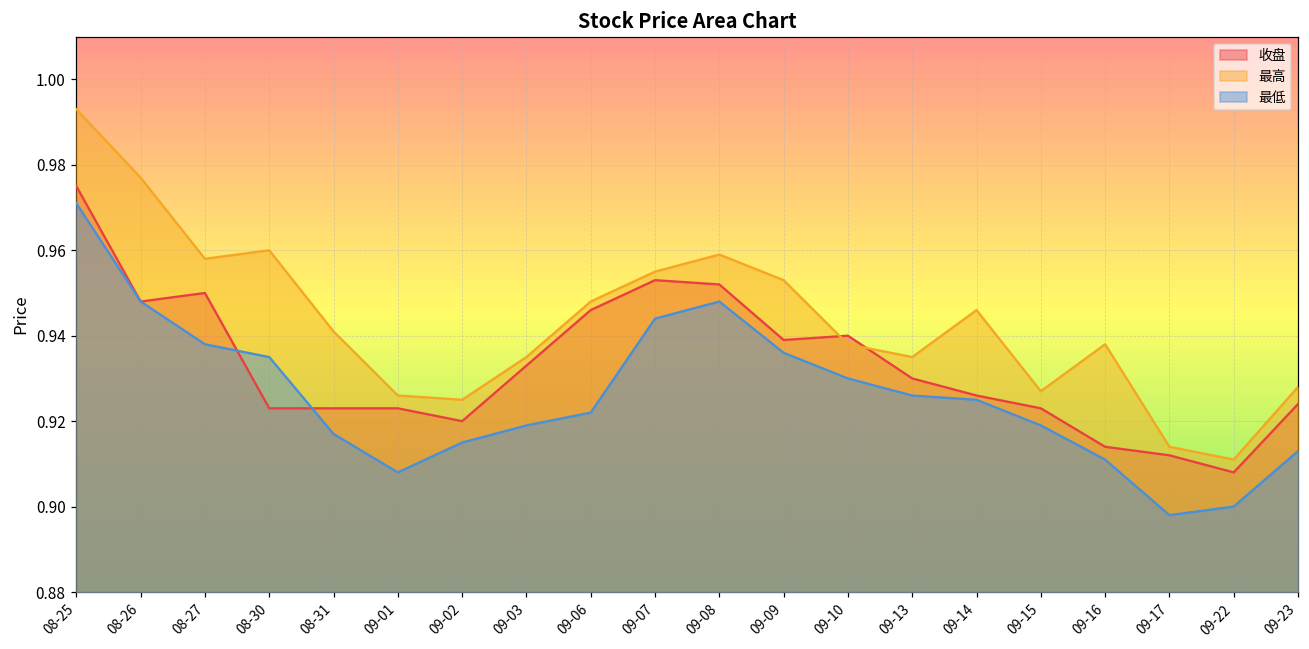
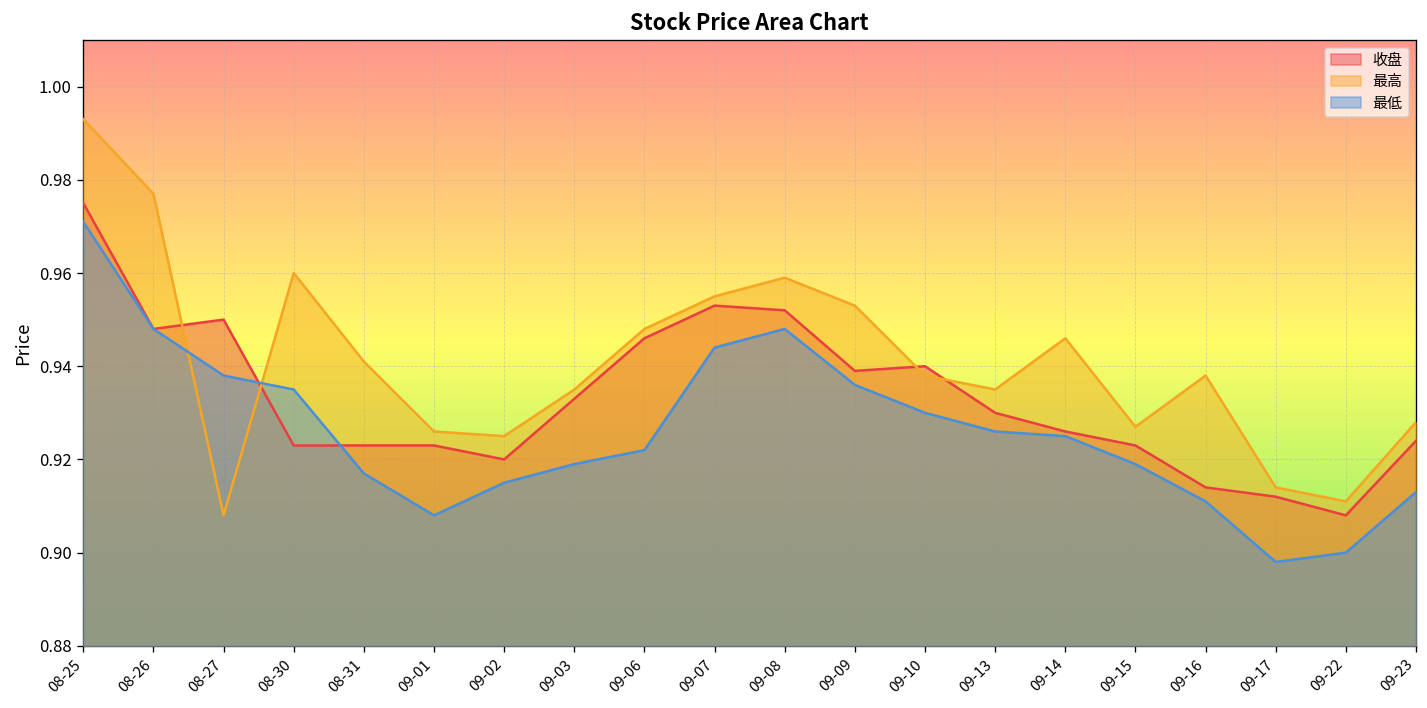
最高, 08-27: 0.958 -> 0.908
